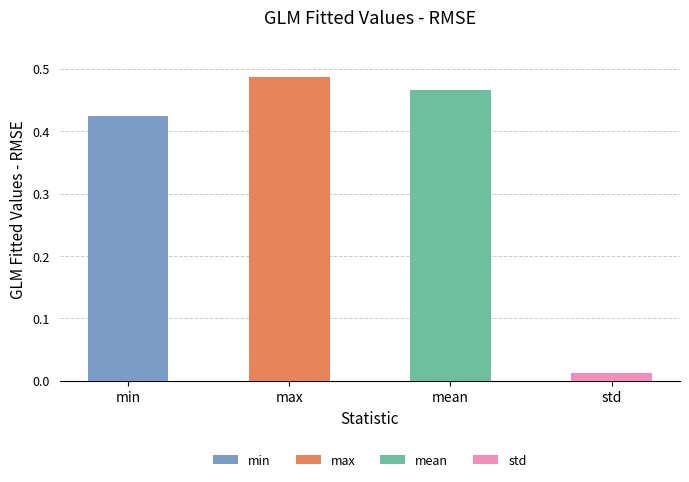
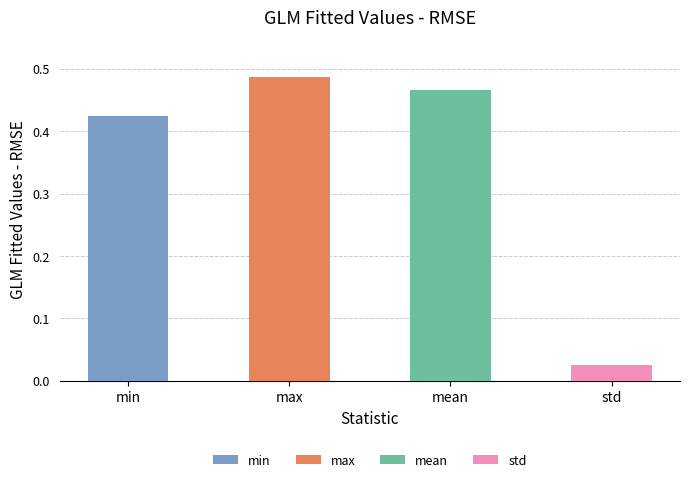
std: 0.01 -> 0.03
